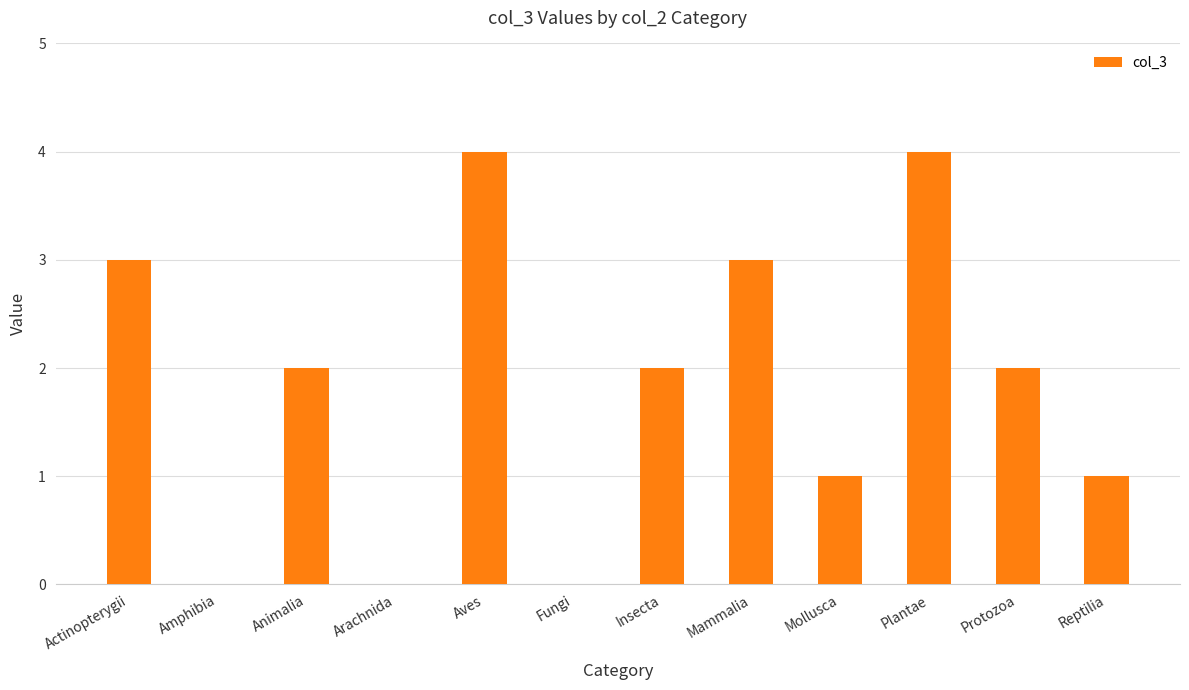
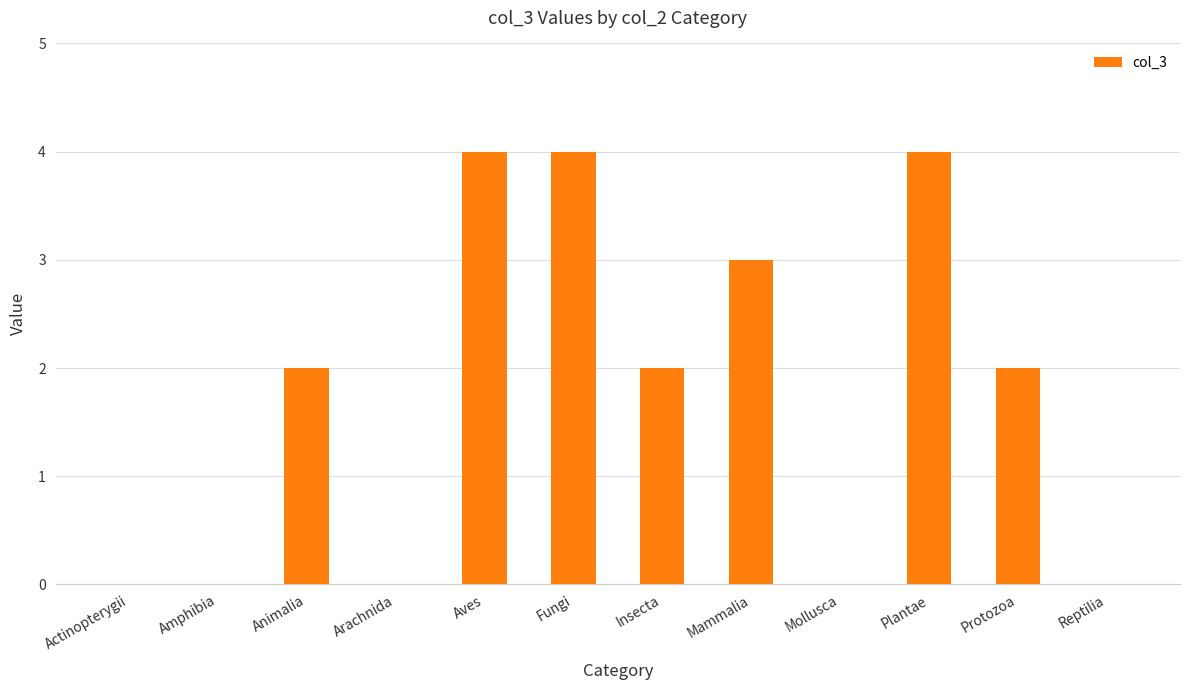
Actinopterygii: 3 -> 0
Fungi: 0 -> 4
Mollusca: 1 -> 0
Reptilia: 1 -> 0
